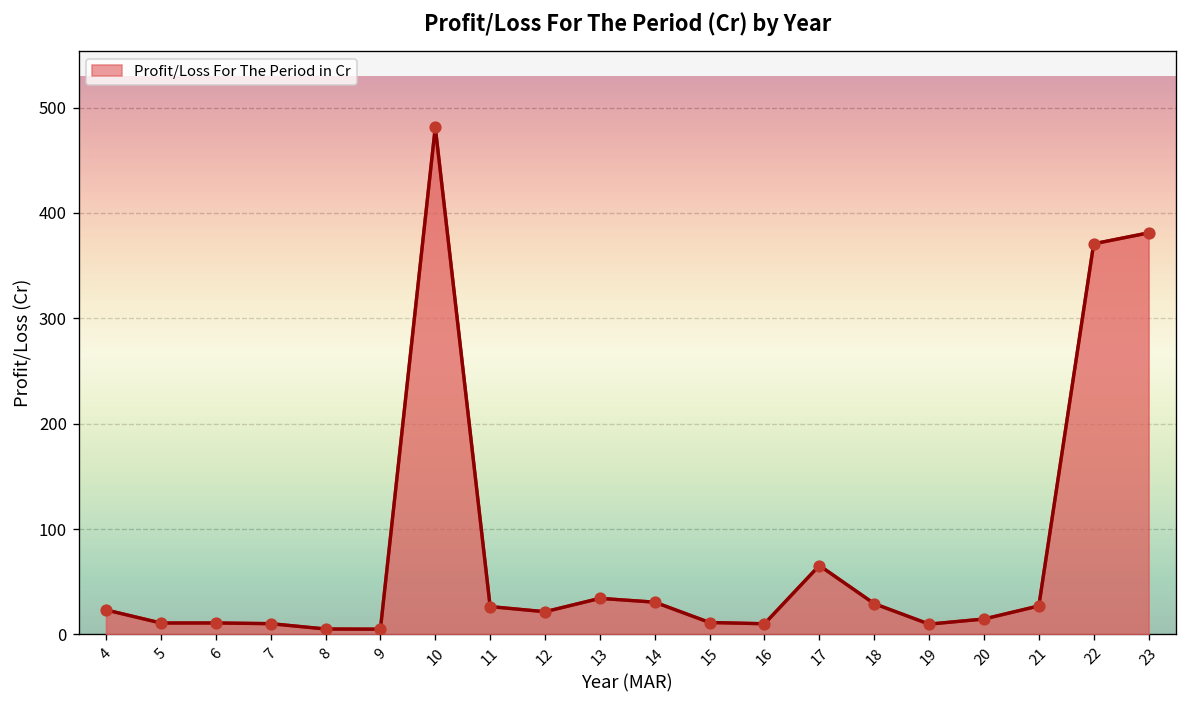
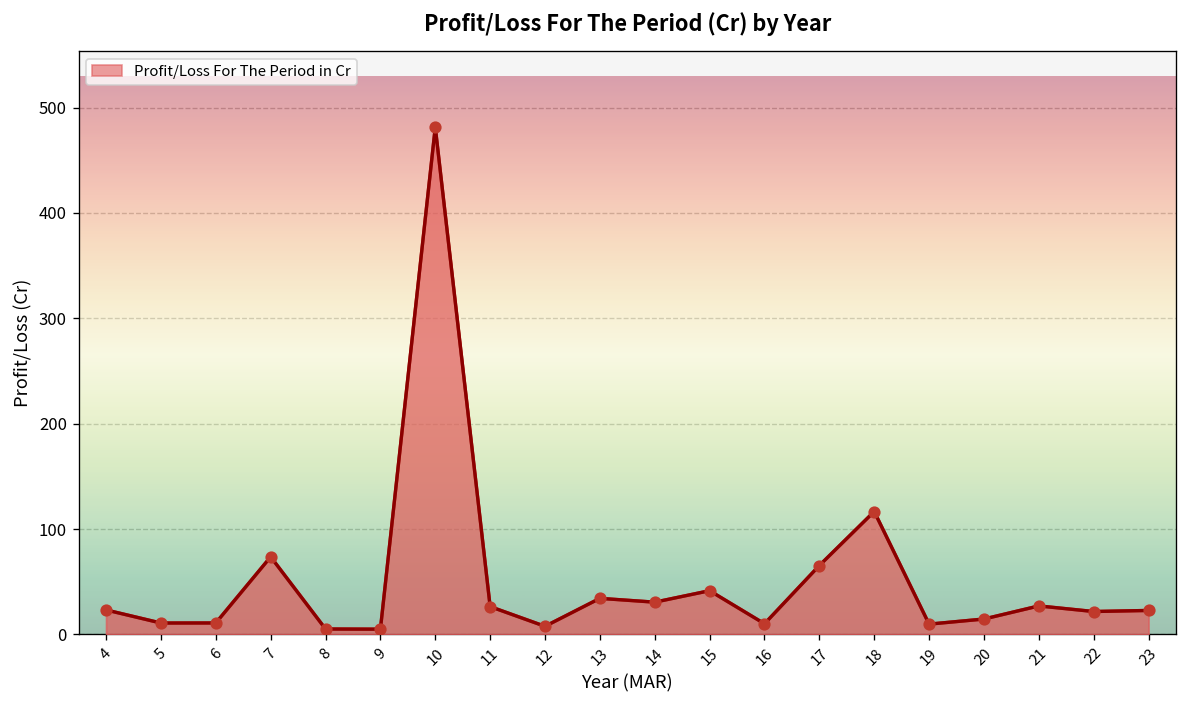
7: 10 -> 70
12: 20 -> 10
15: 10 -> 40
18: 30 -> 120
22: 370 -> 20
23: 380 -> 20
